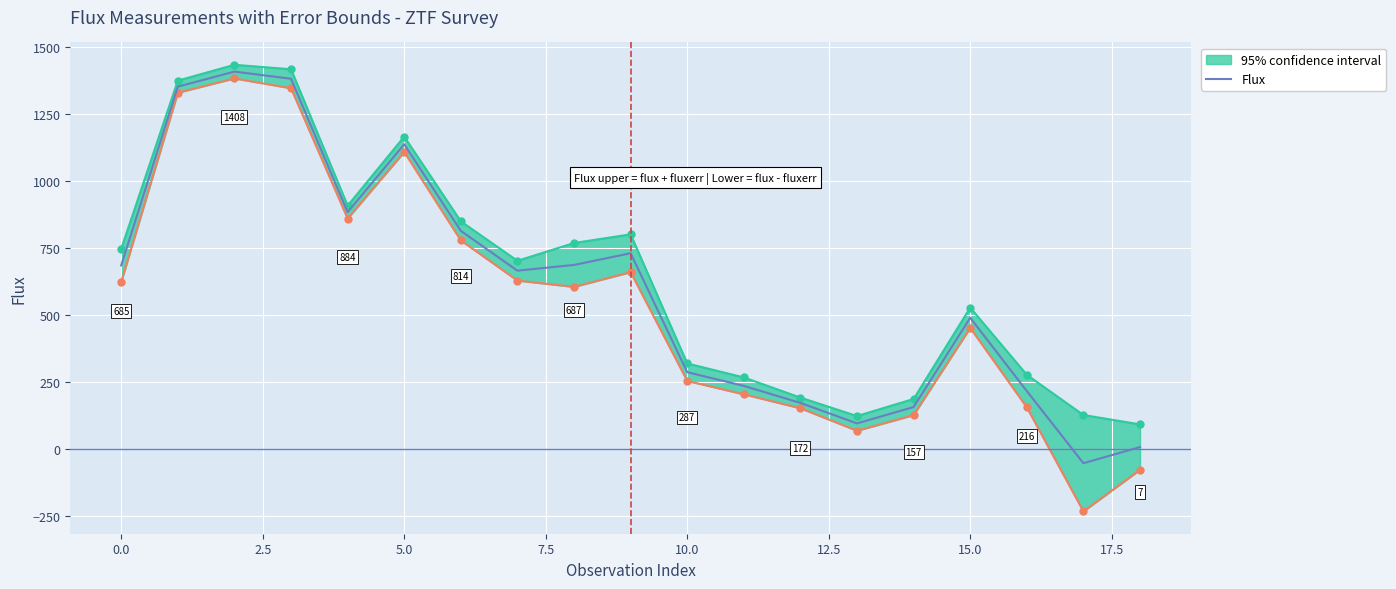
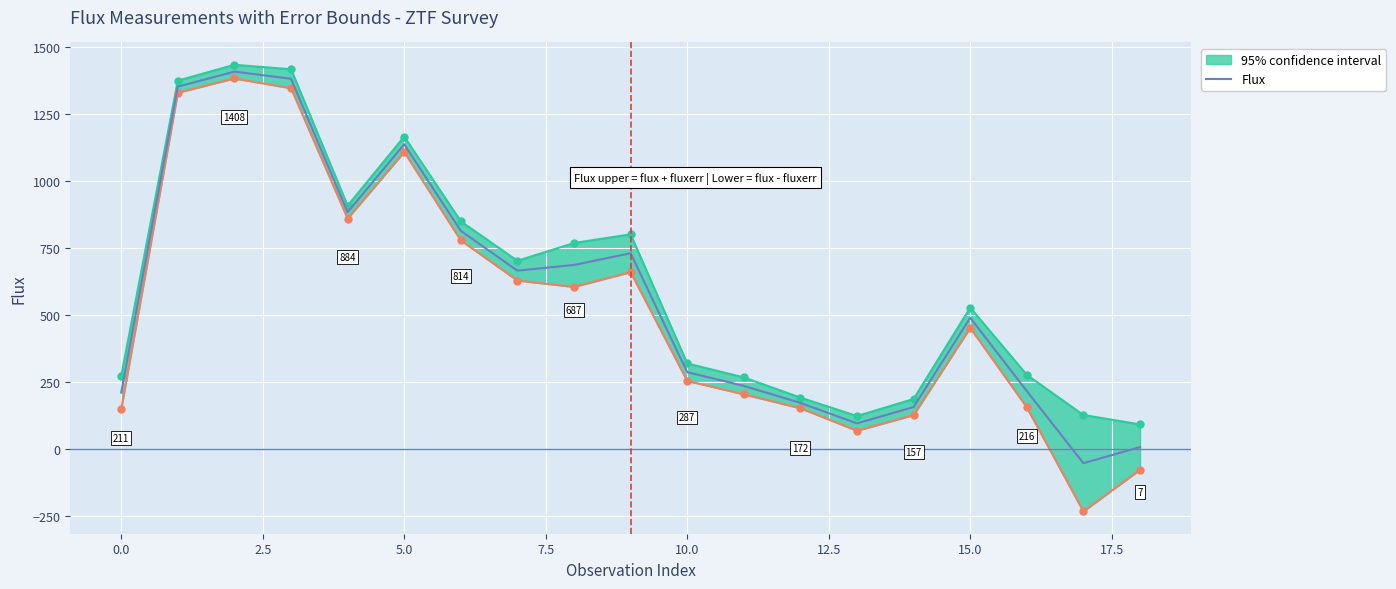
Flux, 0.0: 685 -> 211
